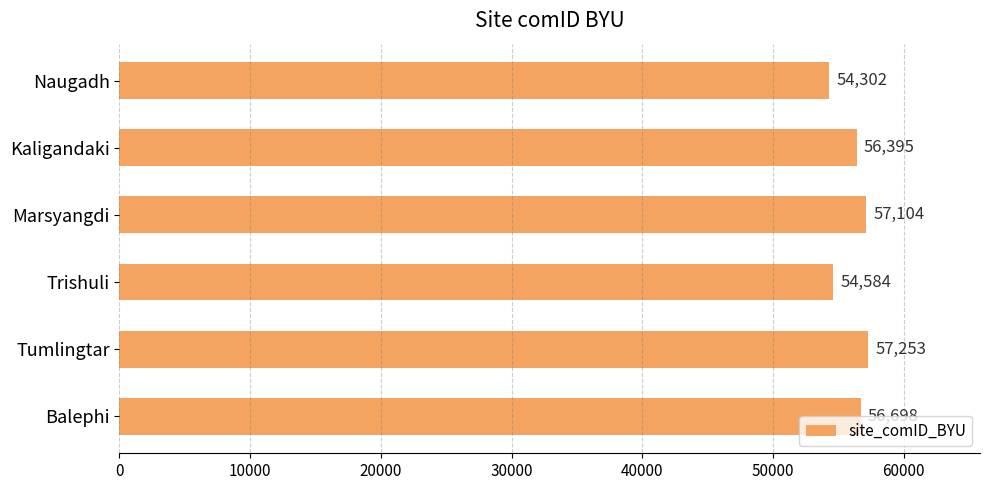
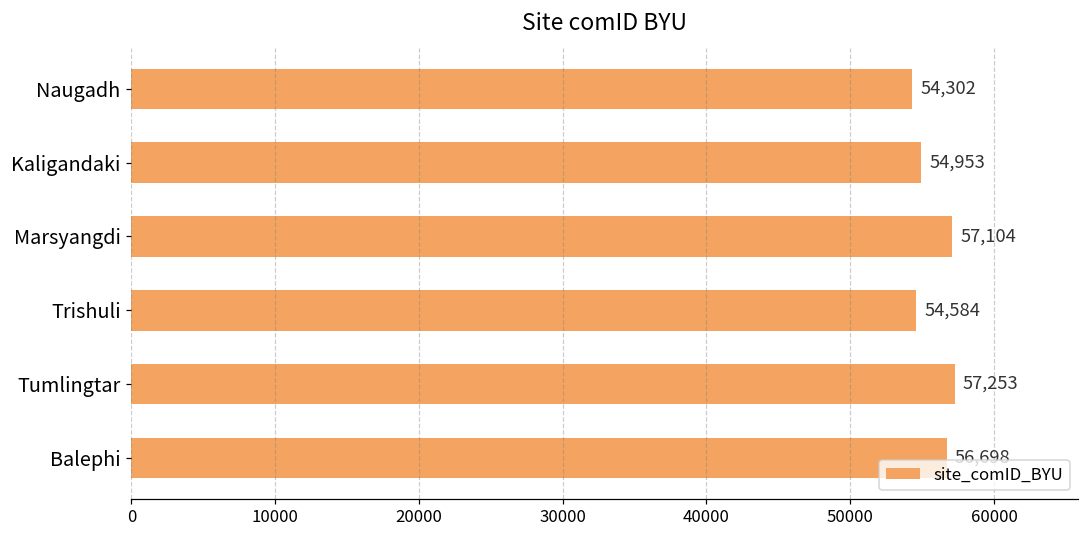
Kaligandaki: 56,395 -> 54,953
